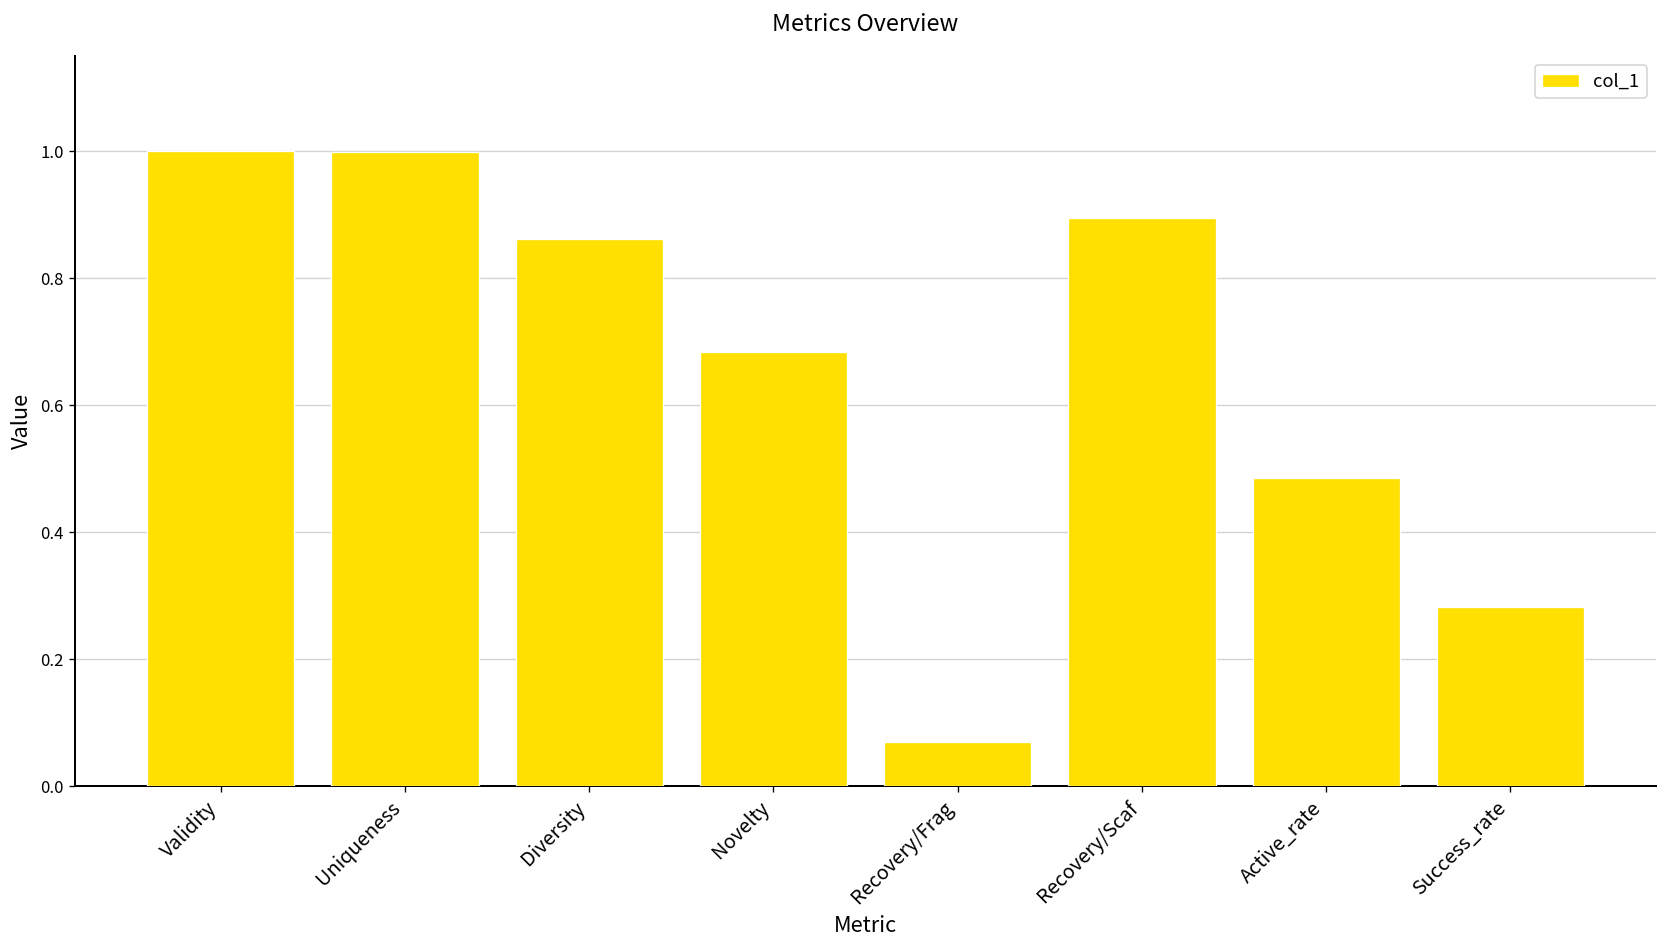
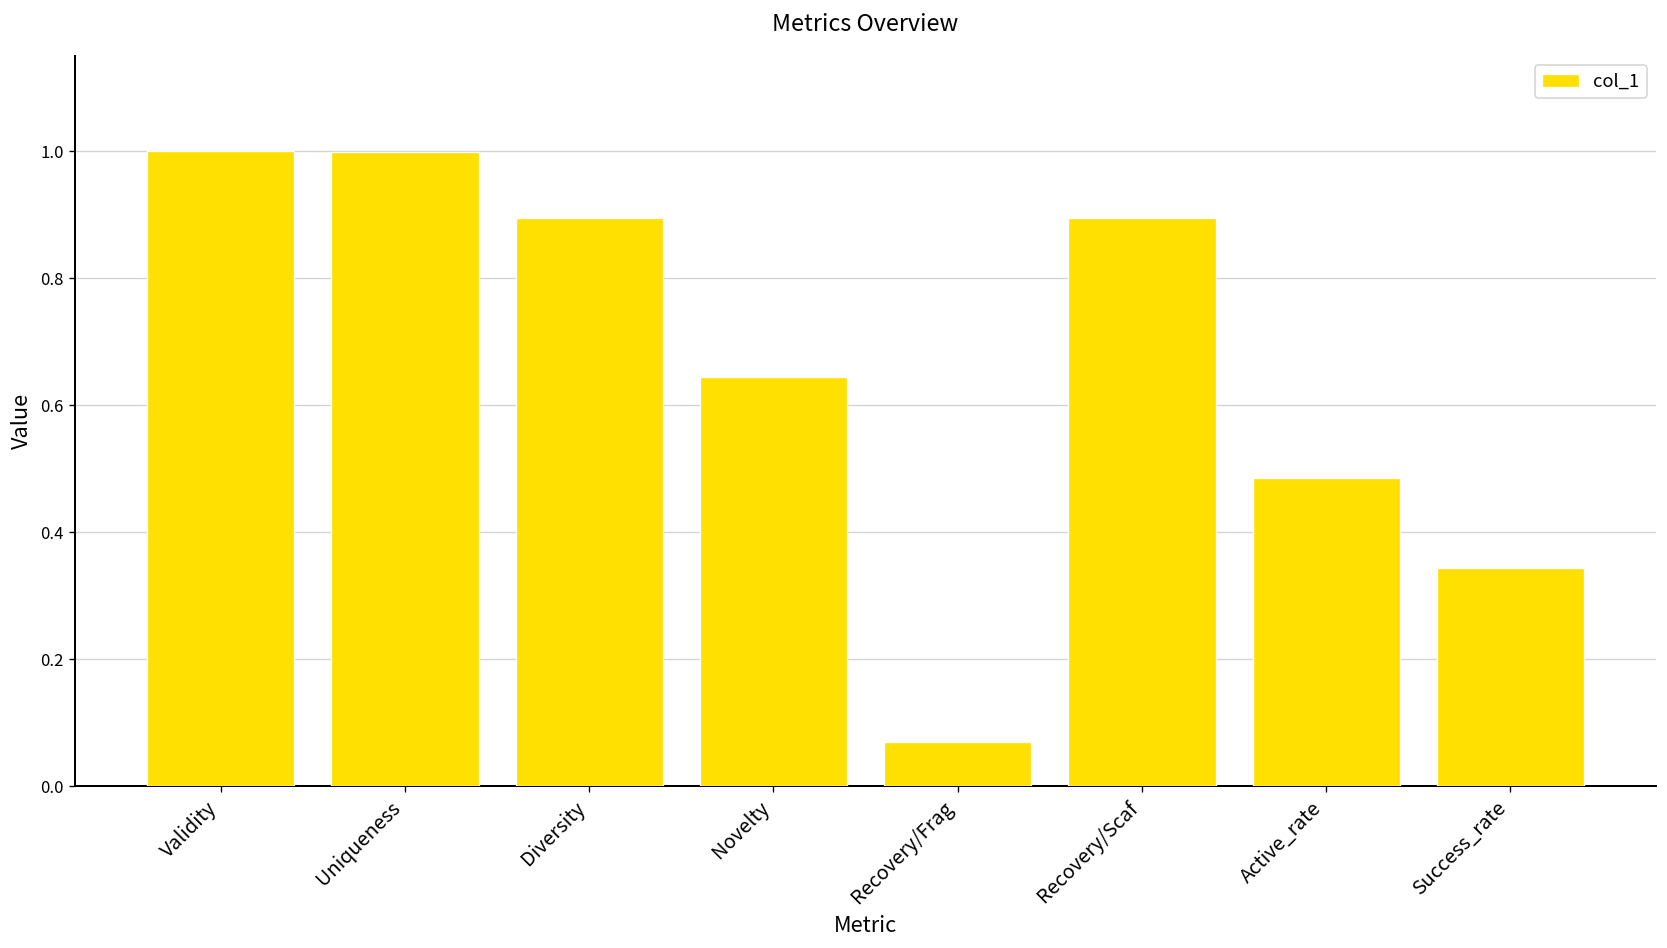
Diversity: 0.86 -> 0.89
Novelty: 0.68 -> 0.65
Success_rate: 0.28 -> 0.34
